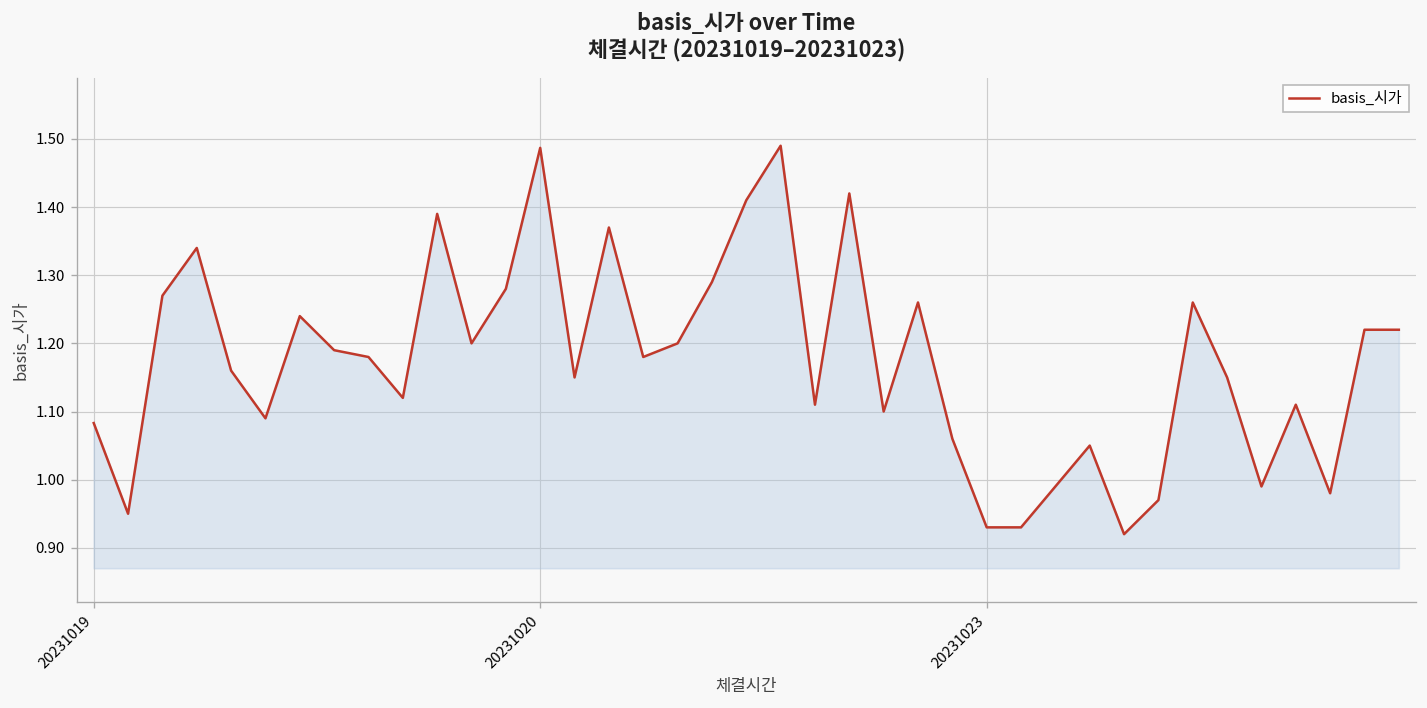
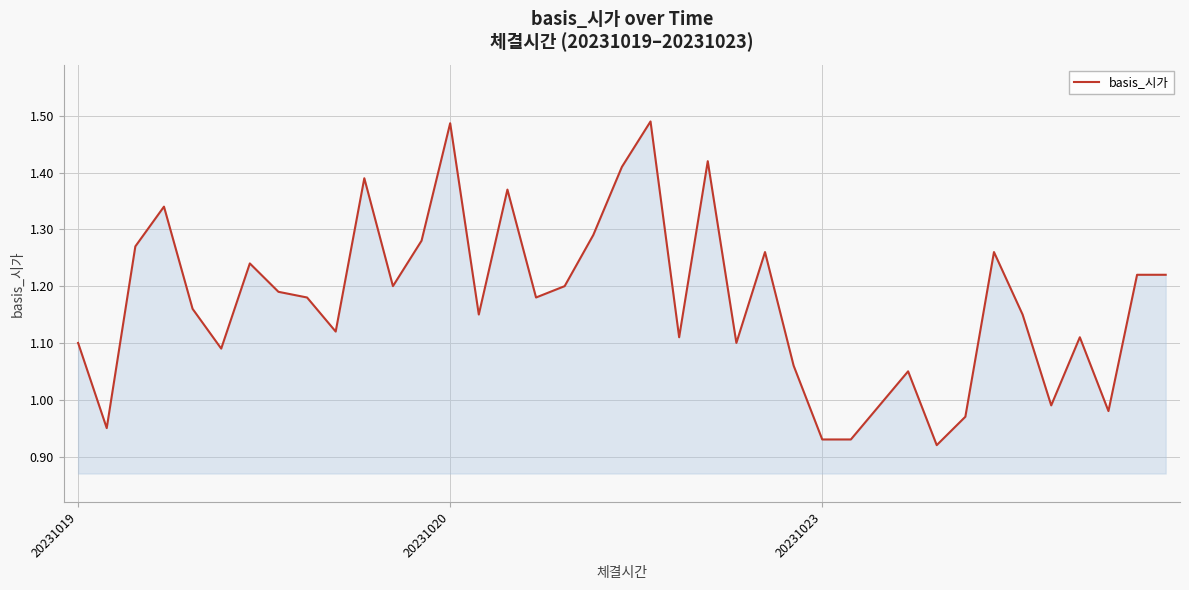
20231019: 1.08 -> 1.10
